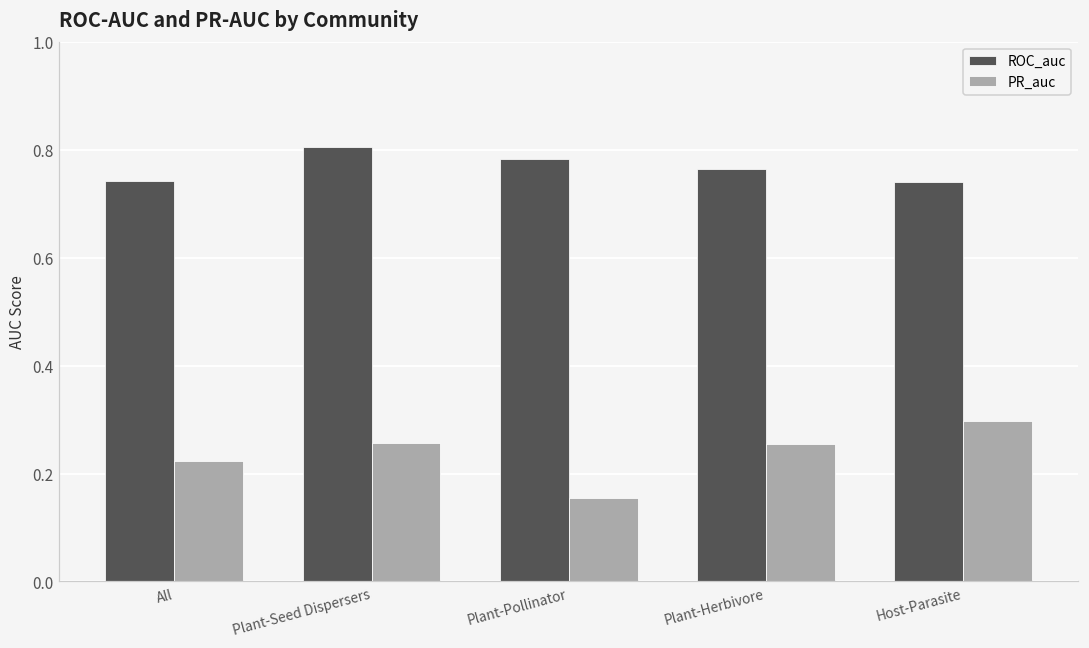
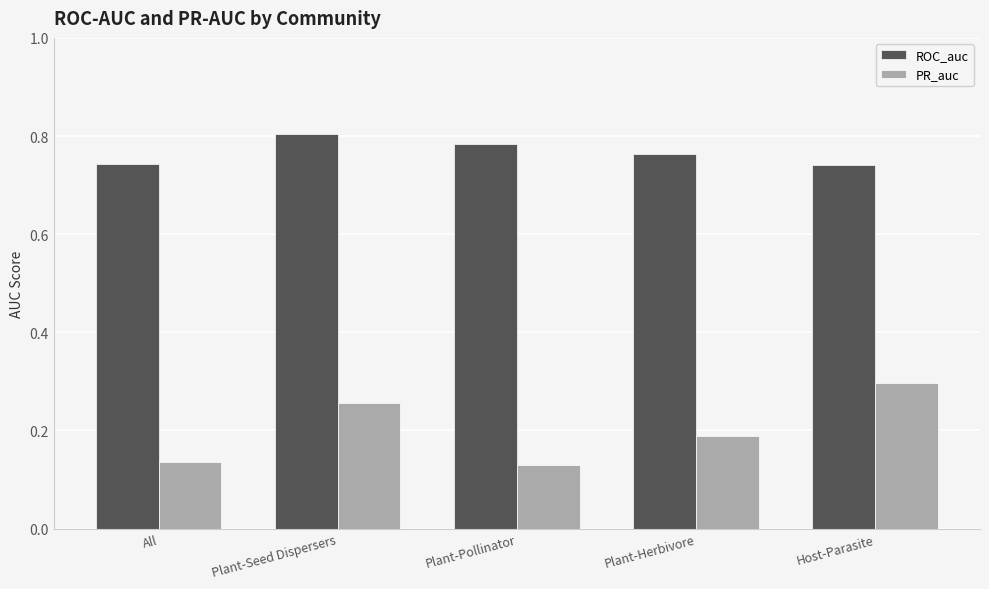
PR_auc, All: 0.22 -> 0.14
PR_auc, Plant-Pollinator: 0.15 -> 0.13
PR_auc, Plant-Herbivore: 0.26 -> 0.19
